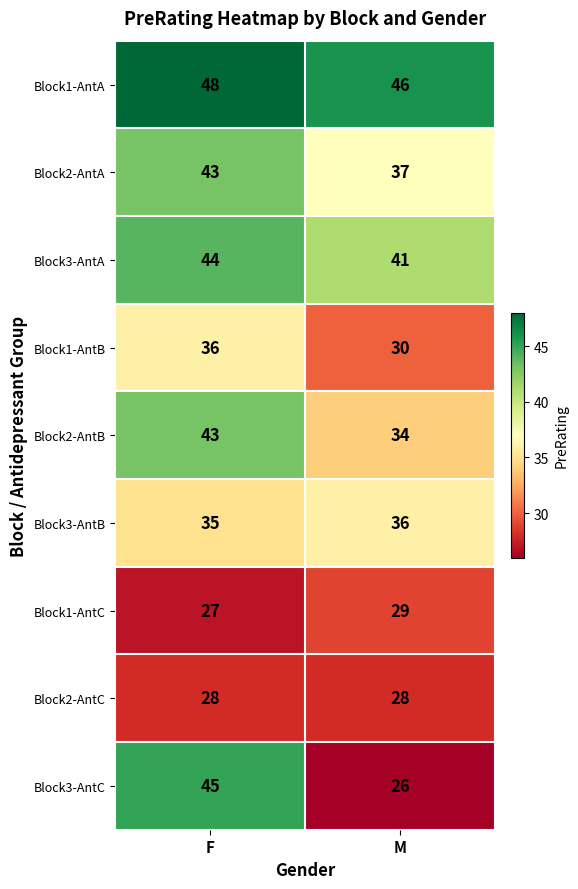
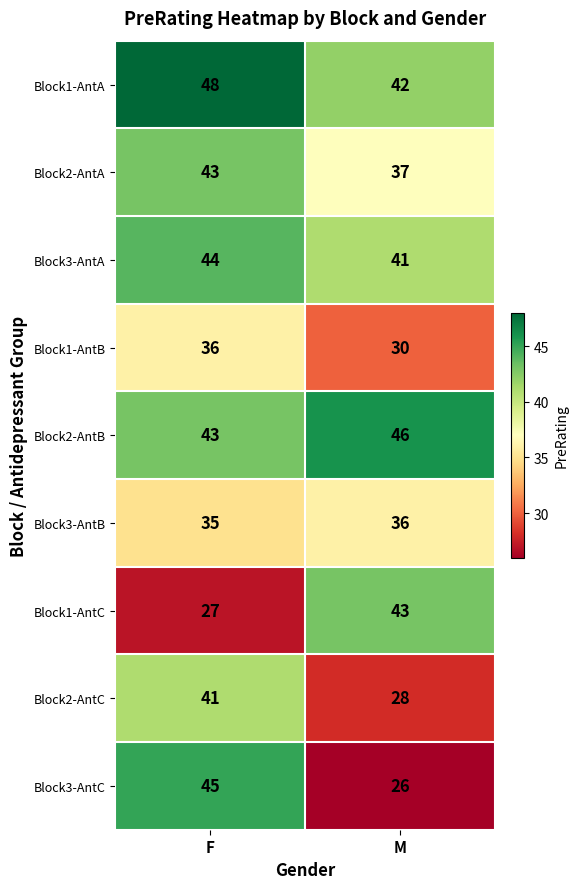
Block1-AntA, M: 46 -> 42
Block2-AntB, M: 34 -> 46
Block1-AntC, M: 29 -> 43
Block2-AntC, F: 28 -> 41
